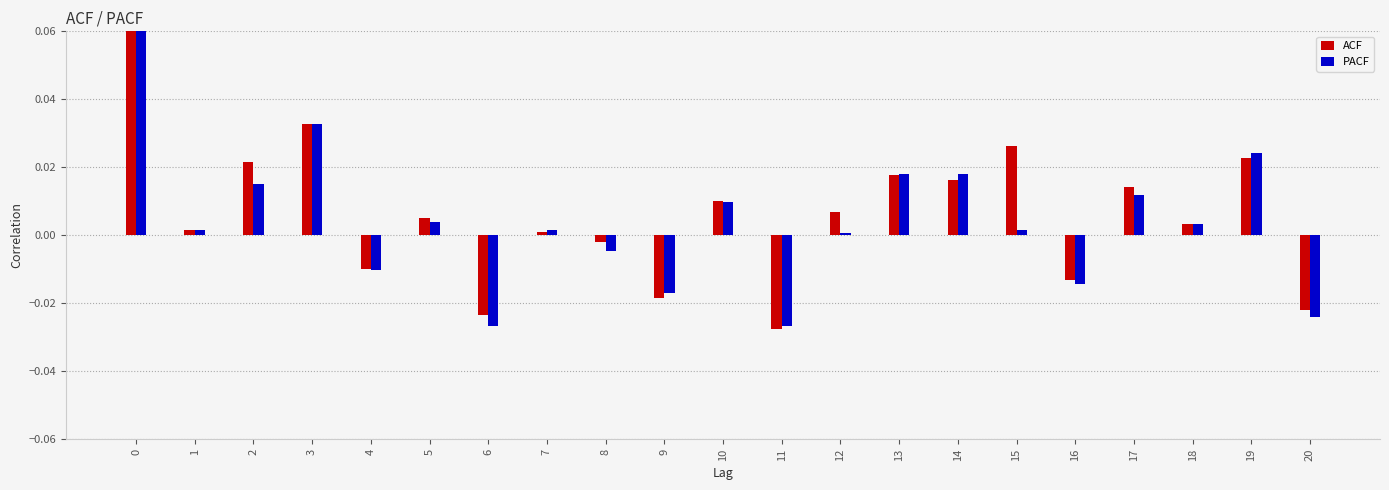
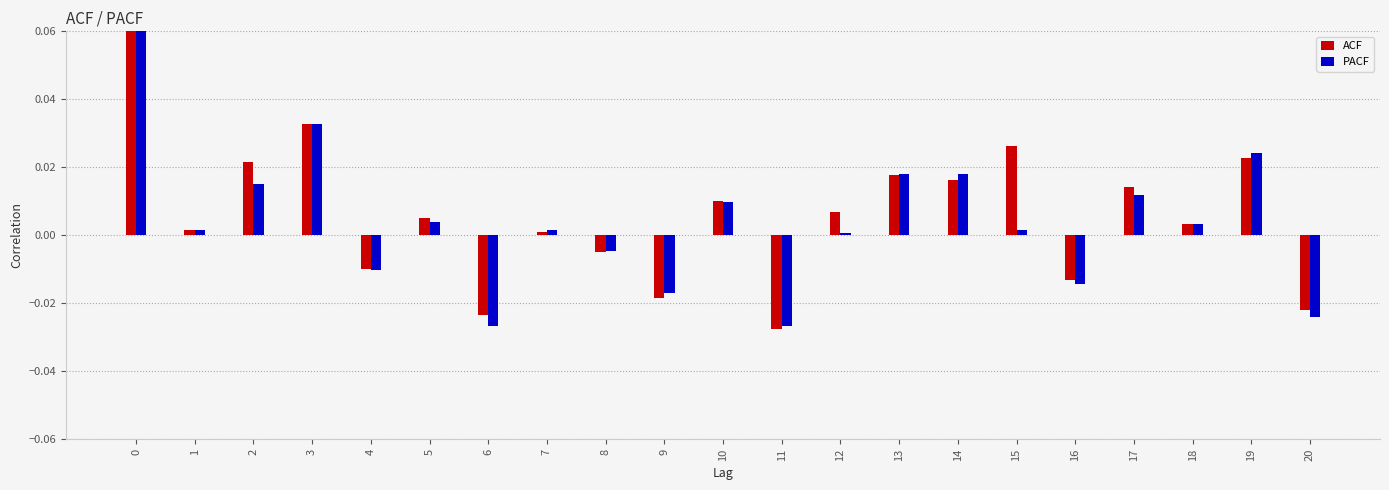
ACF, 8: -0.002 -> -0.005
